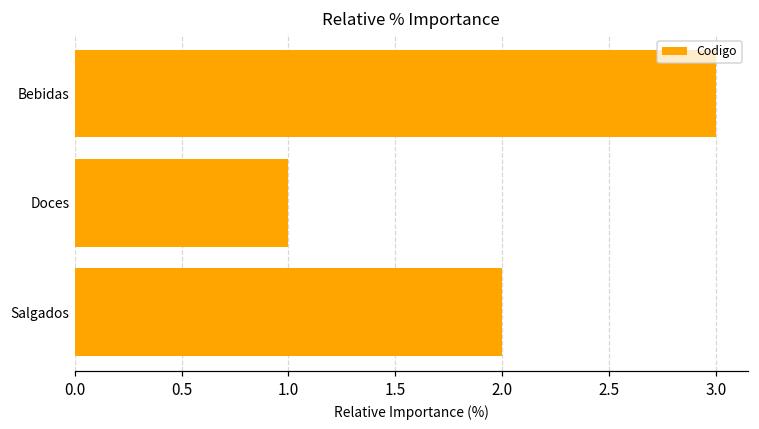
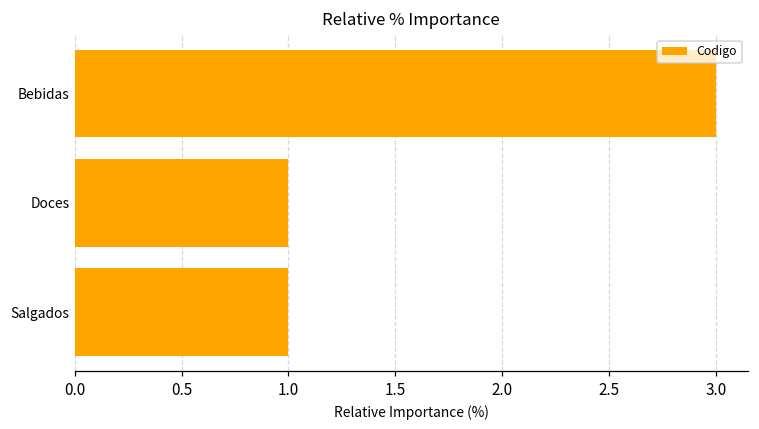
Salgados: 2 -> 1
